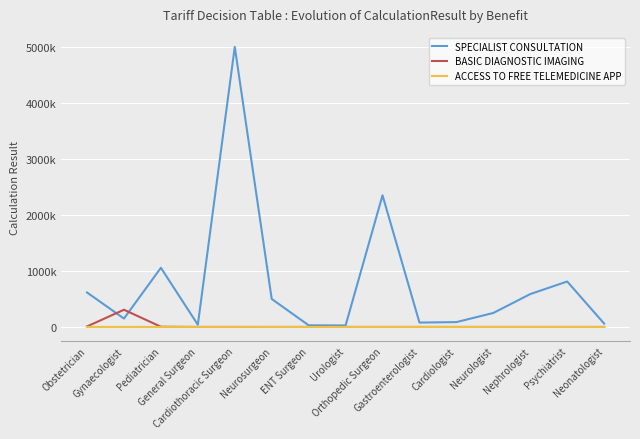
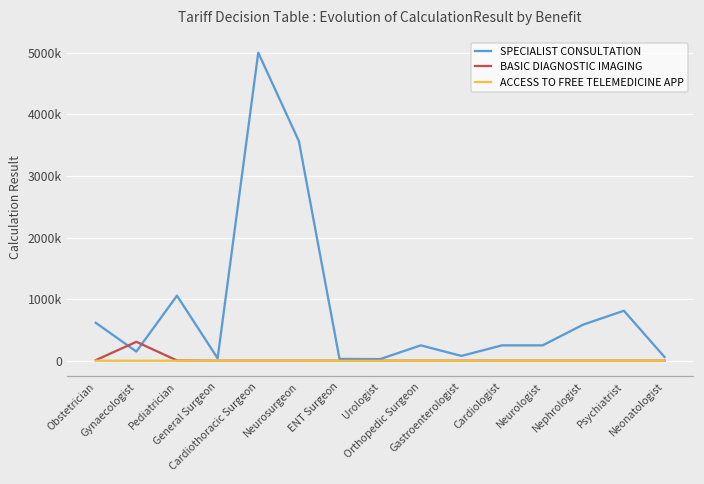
SPECIALIST CONSULTATION, Neurosurgeon: 500000 -> 3600000
SPECIALIST CONSULTATION, Orthopedic Surgeon: 2400000 -> 300000
SPECIALIST CONSULTATION, Cardiologist: 100000 -> 300000
